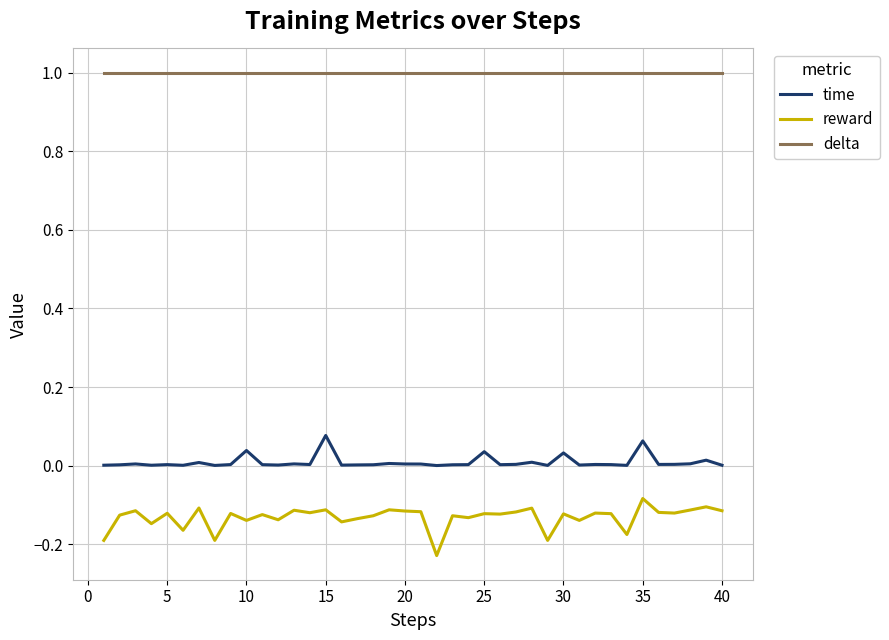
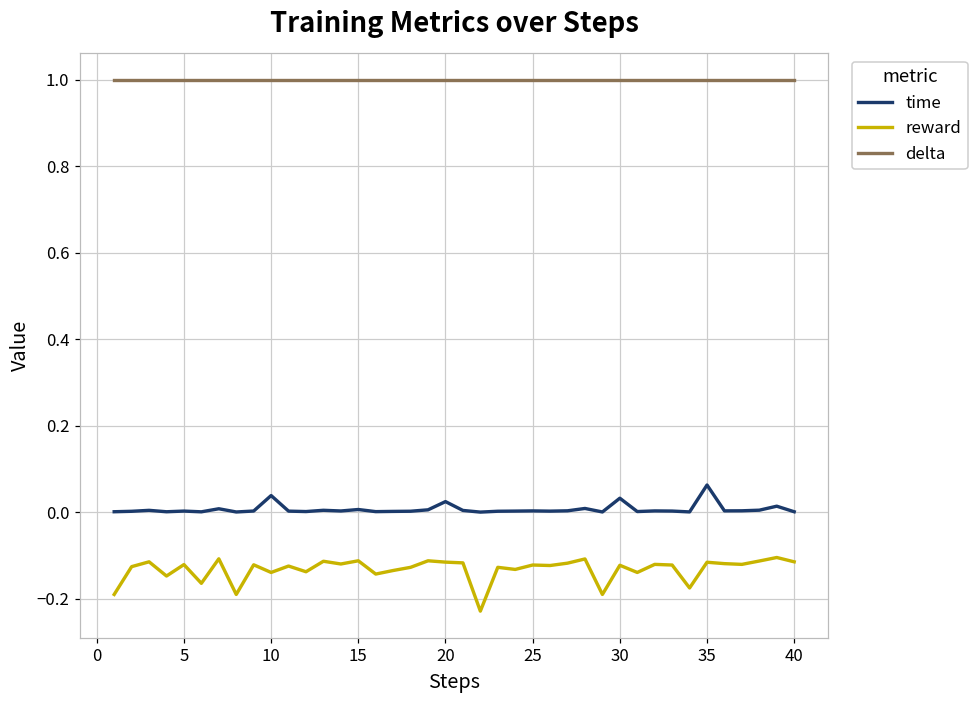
time, 15: 0.08 -> 0.01
time, 20: 0.00 -> 0.02
time, 25: 0.04 -> 0.00
reward, 35: -0.08 -> -0.12
